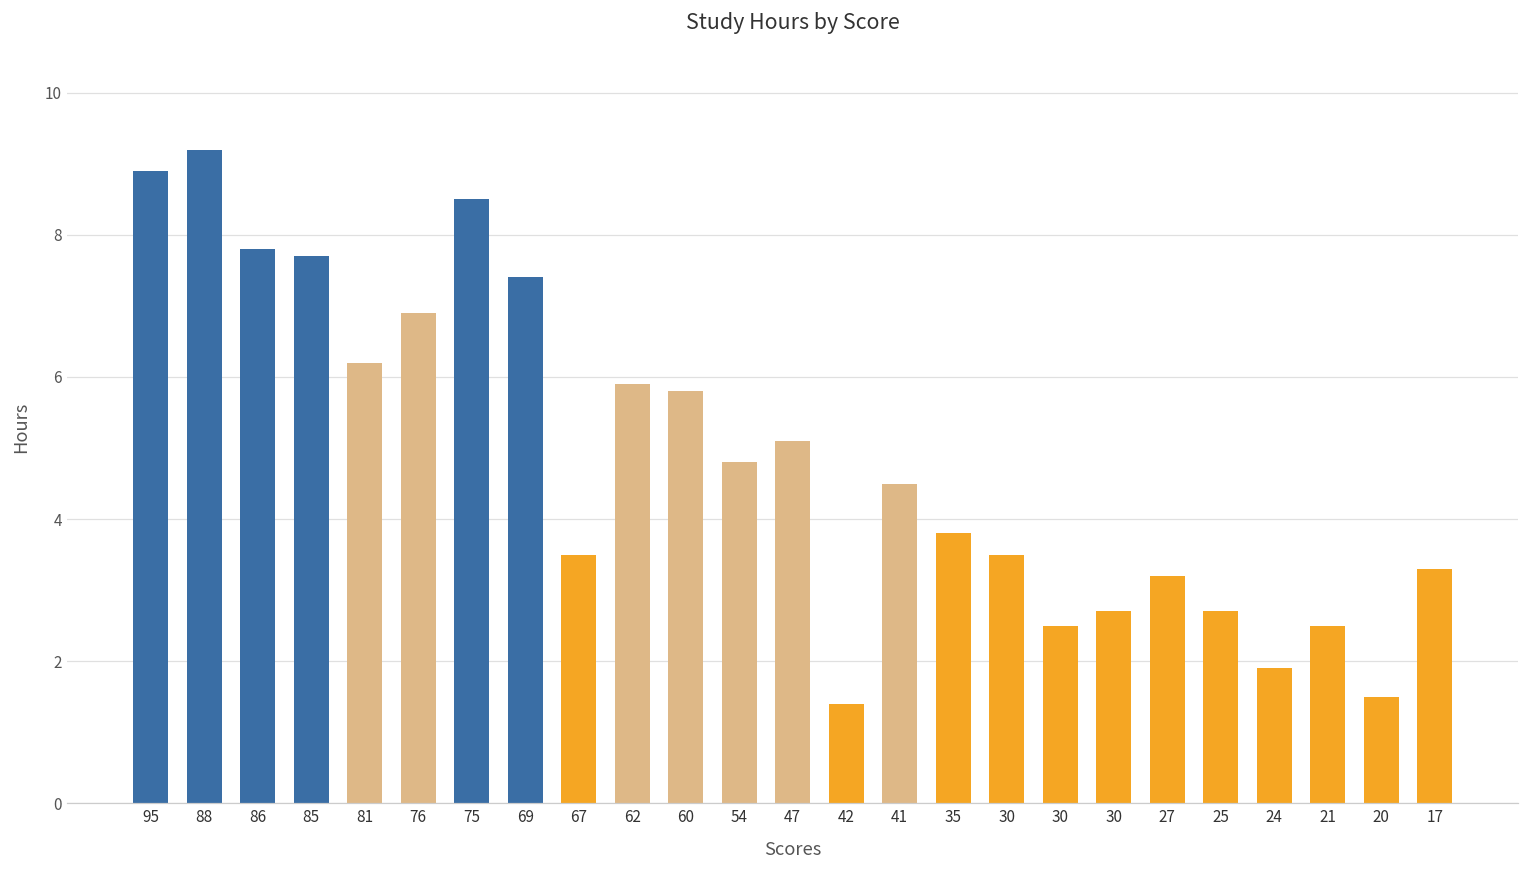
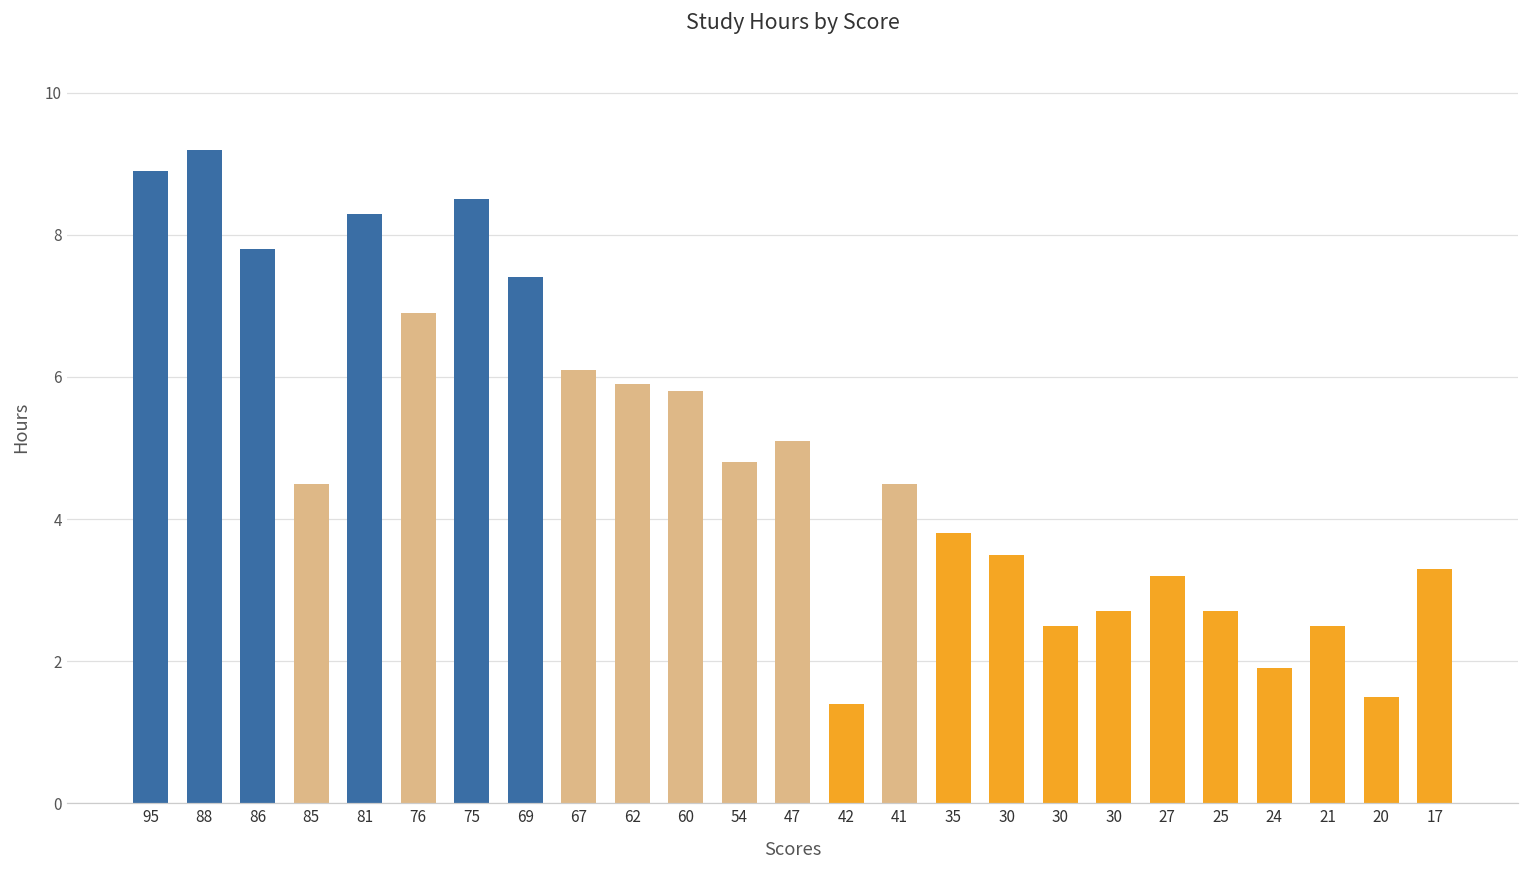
85: 7.7 -> 4.5
81: 6.2 -> 8.3
67: 3.5 -> 6.1
